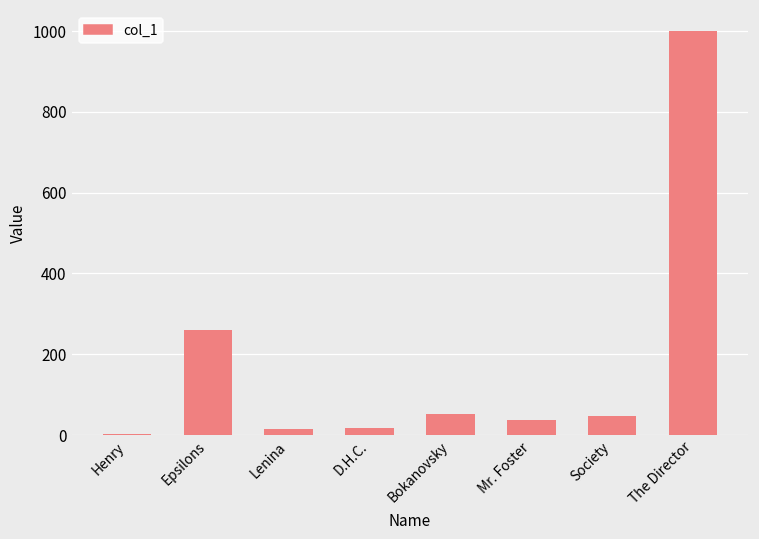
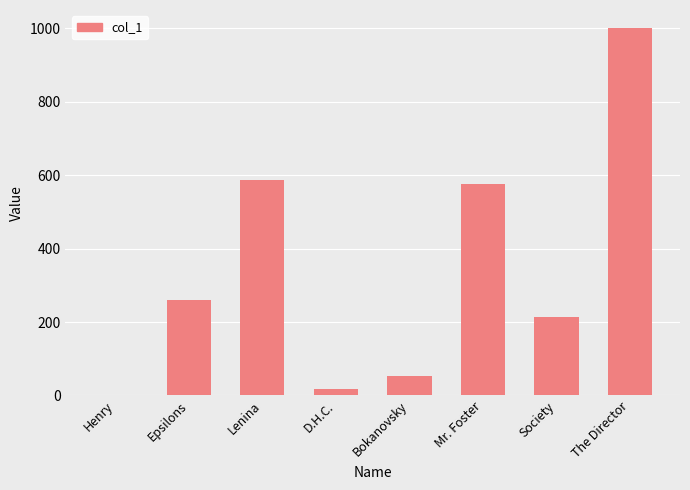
Lenina: 20 -> 590
Mr. Foster: 40 -> 580
Society: 50 -> 220
